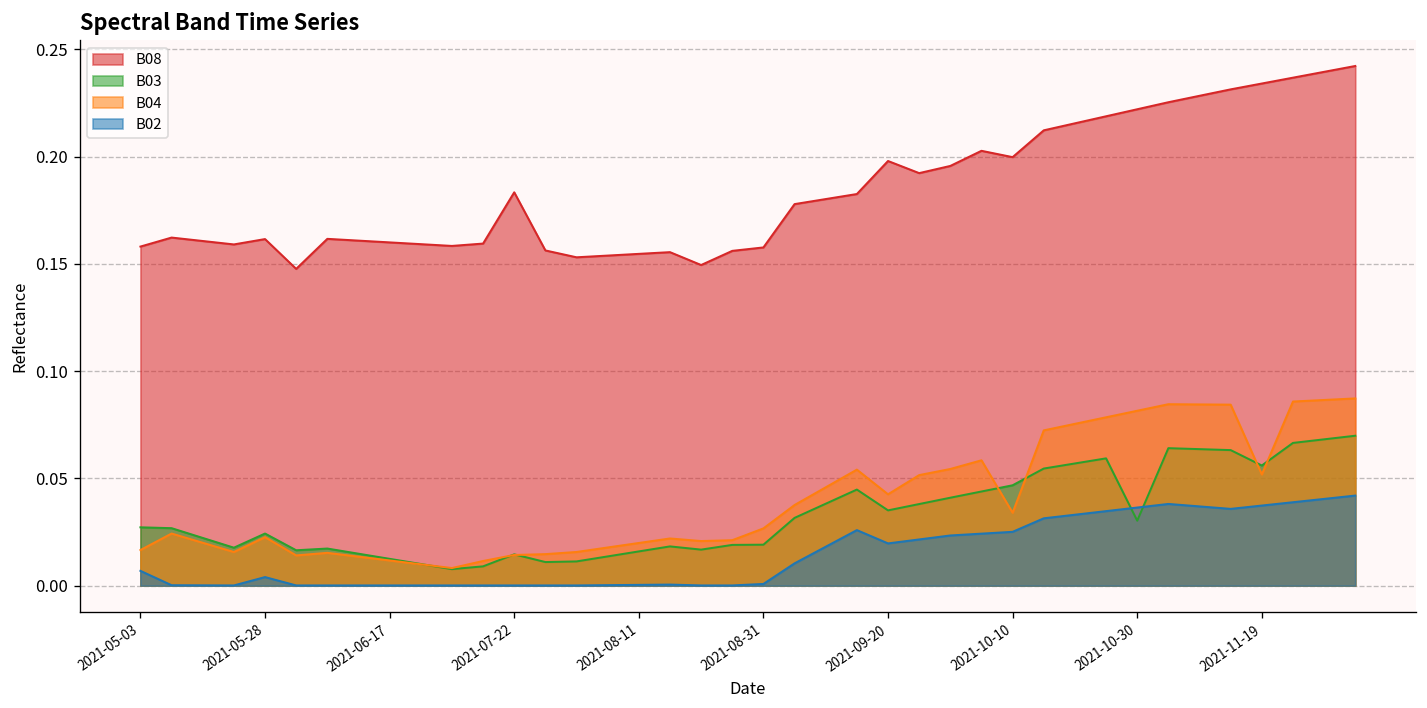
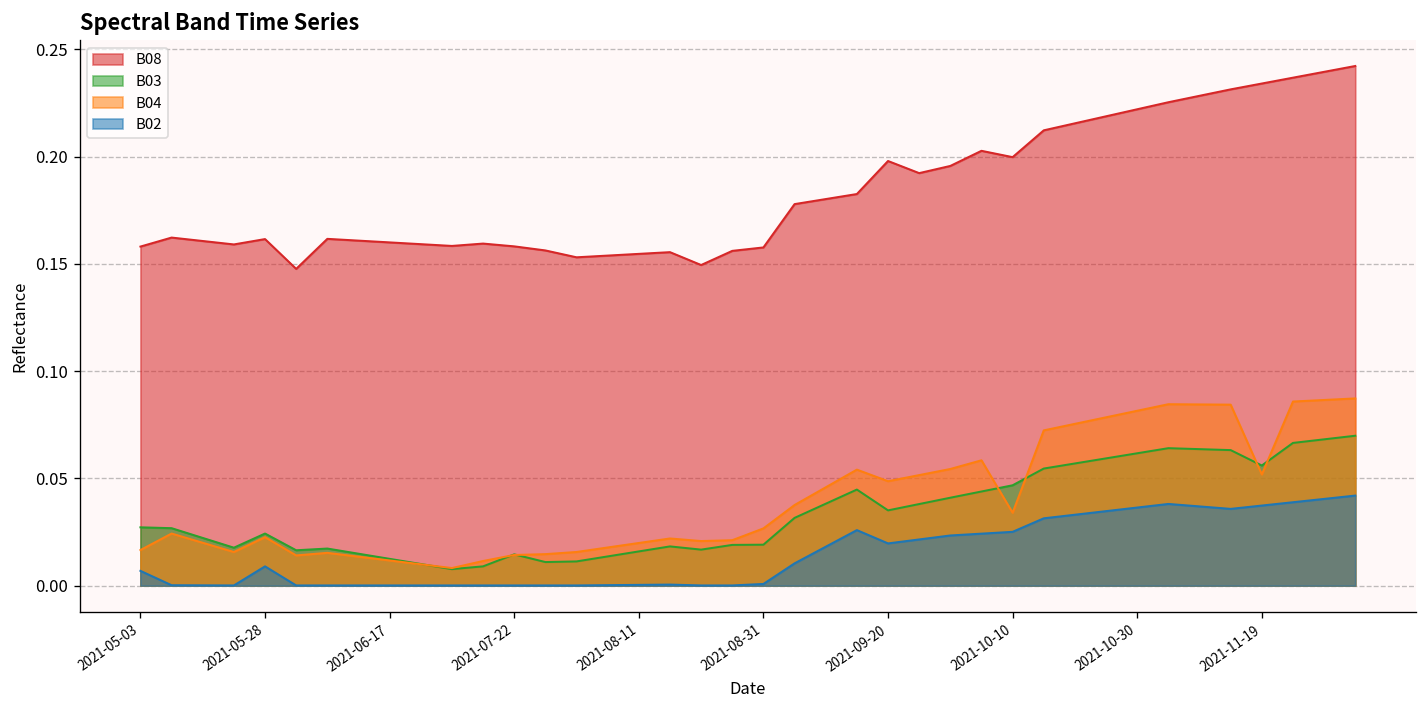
B02, 2021-05-28: 0.004 -> 0.009
B08, 2021-07-22: 0.183 -> 0.158
B04, 2021-09-20: 0.043 -> 0.049
B03, 2021-10-30: 0.030 -> 0.062
